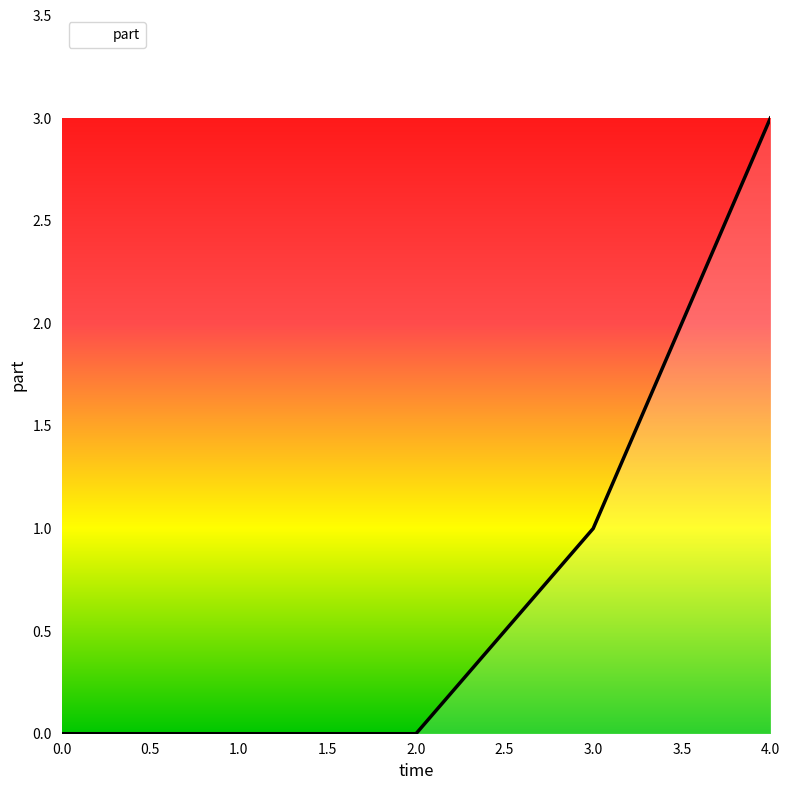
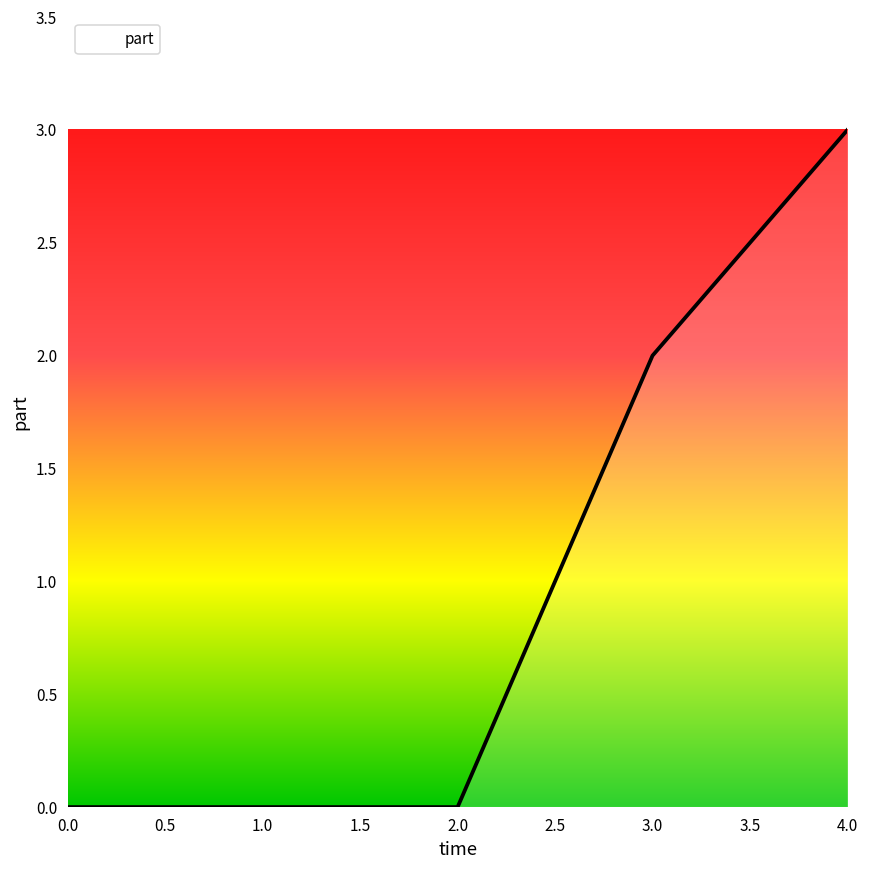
3.0: 1 -> 2
